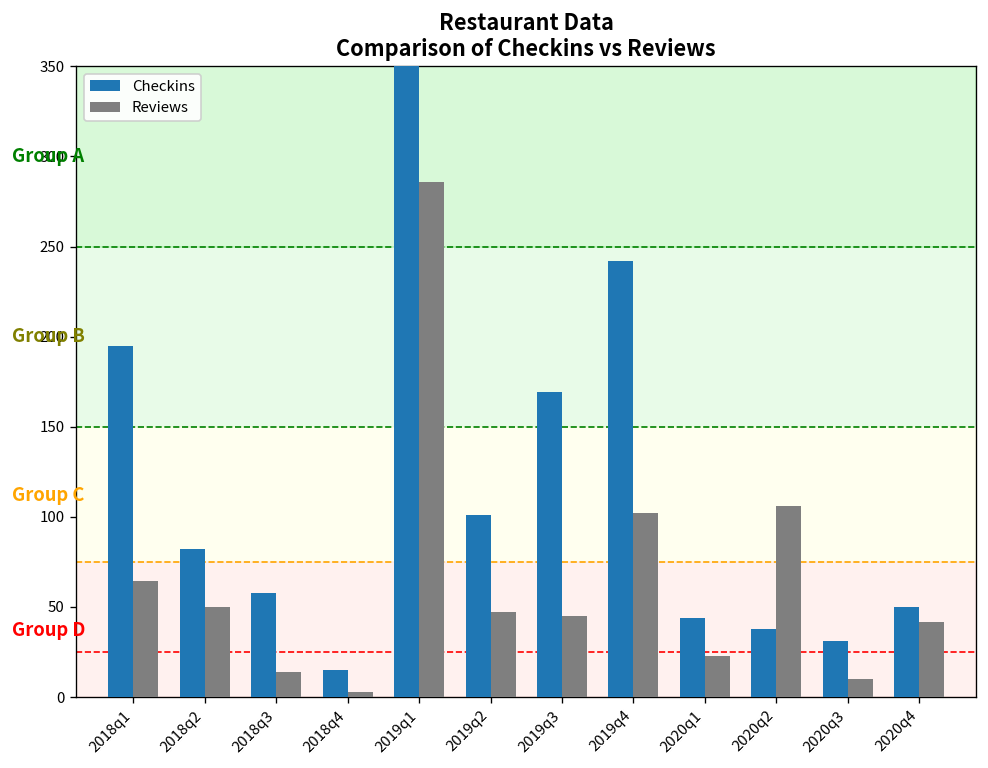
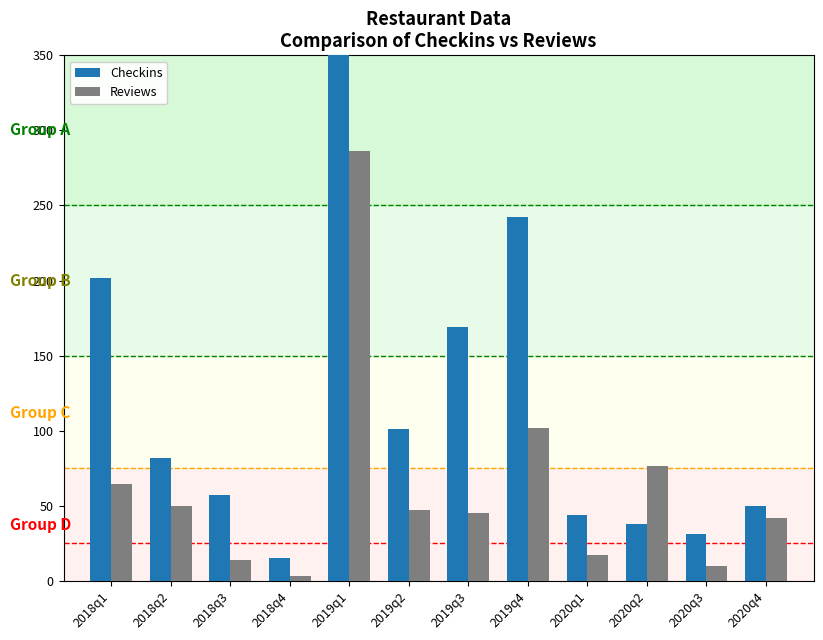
Checkins, 2018q1: 195 -> 202
Reviews, 2020q1: 23 -> 17
Reviews, 2020q2: 106 -> 77
